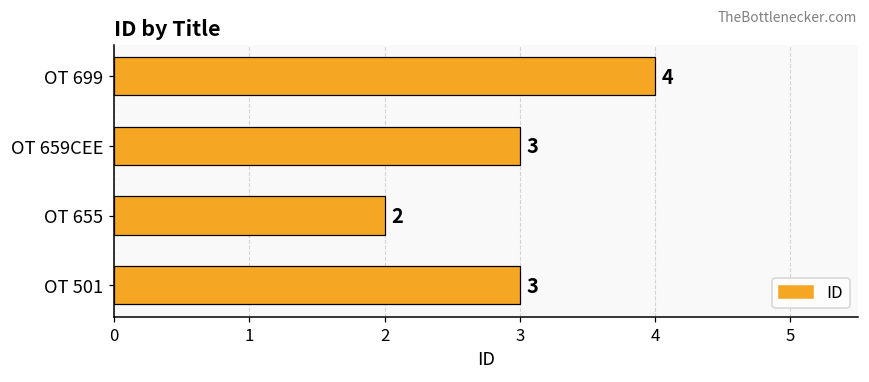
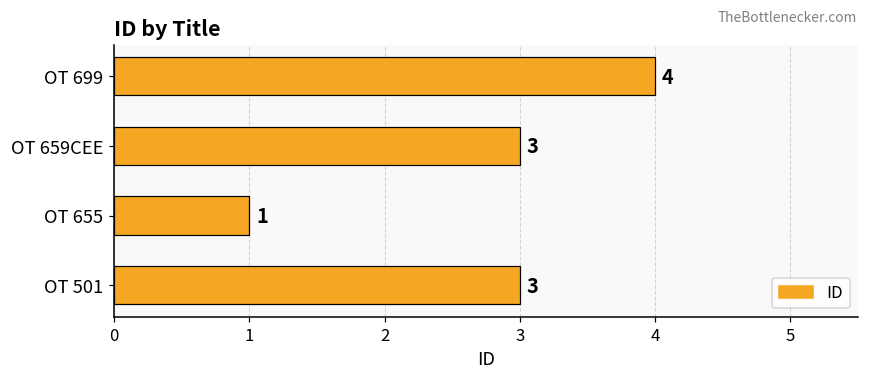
OT 655: 2 -> 1
